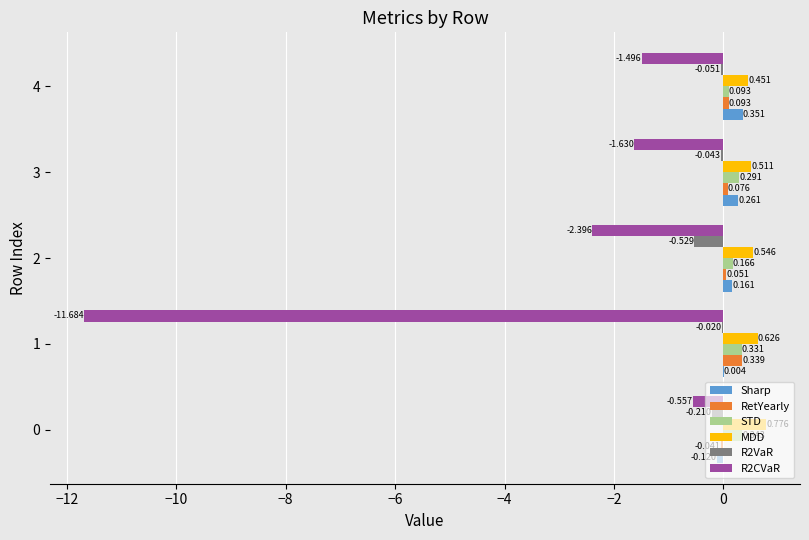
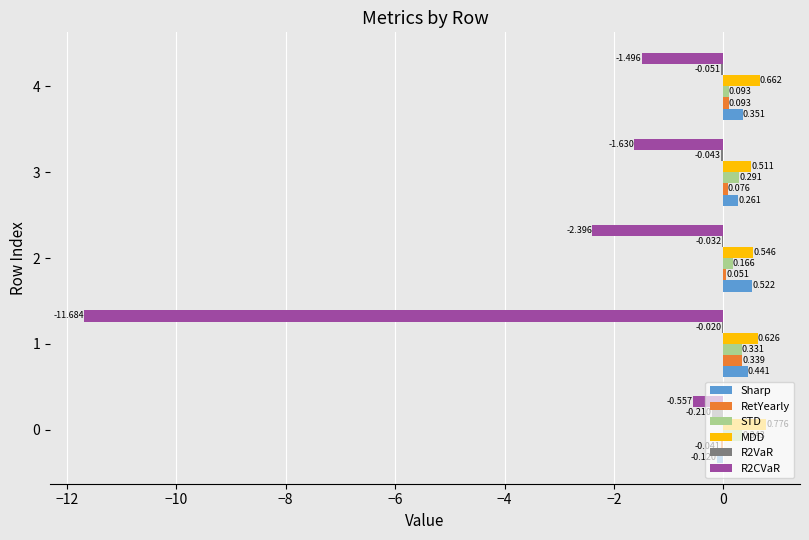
MDD, 4: 0.451 -> 0.662
R2VaR, 2: -0.529 -> -0.032
Sharp, 2: 0.161 -> 0.522
Sharp, 1: 0.004 -> 0.441
